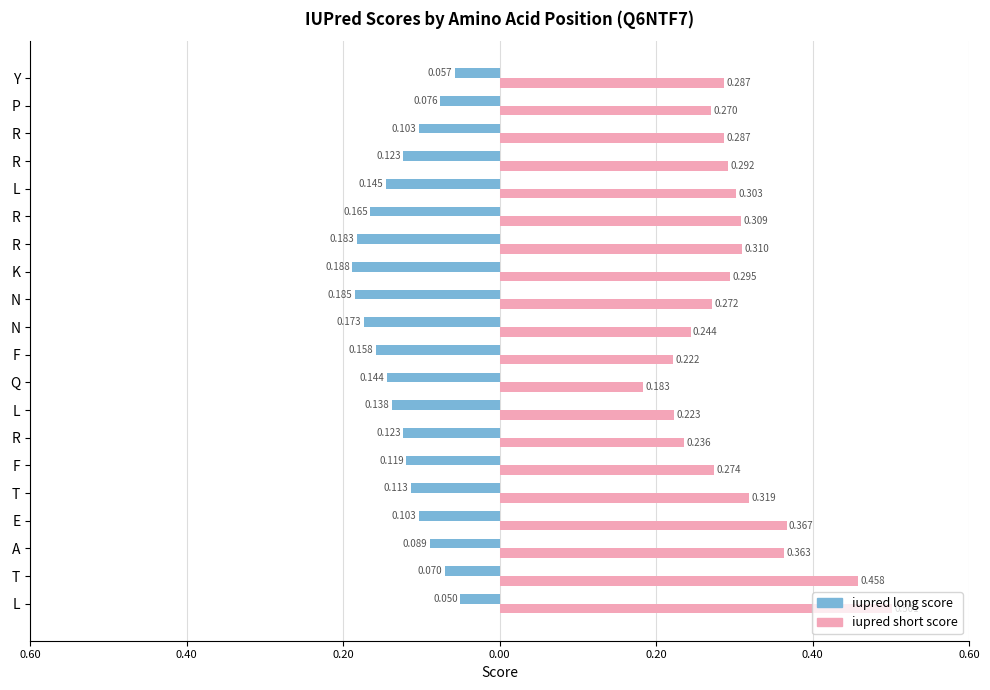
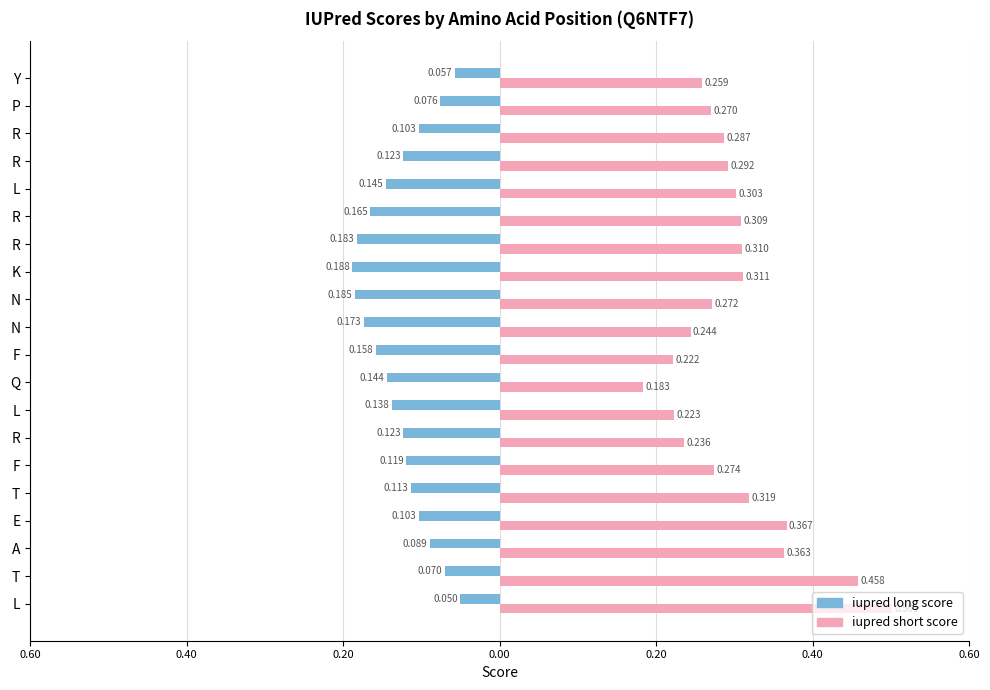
iupred short score, Y: 0.287 -> 0.259
iupred short score, K: 0.295 -> 0.311
